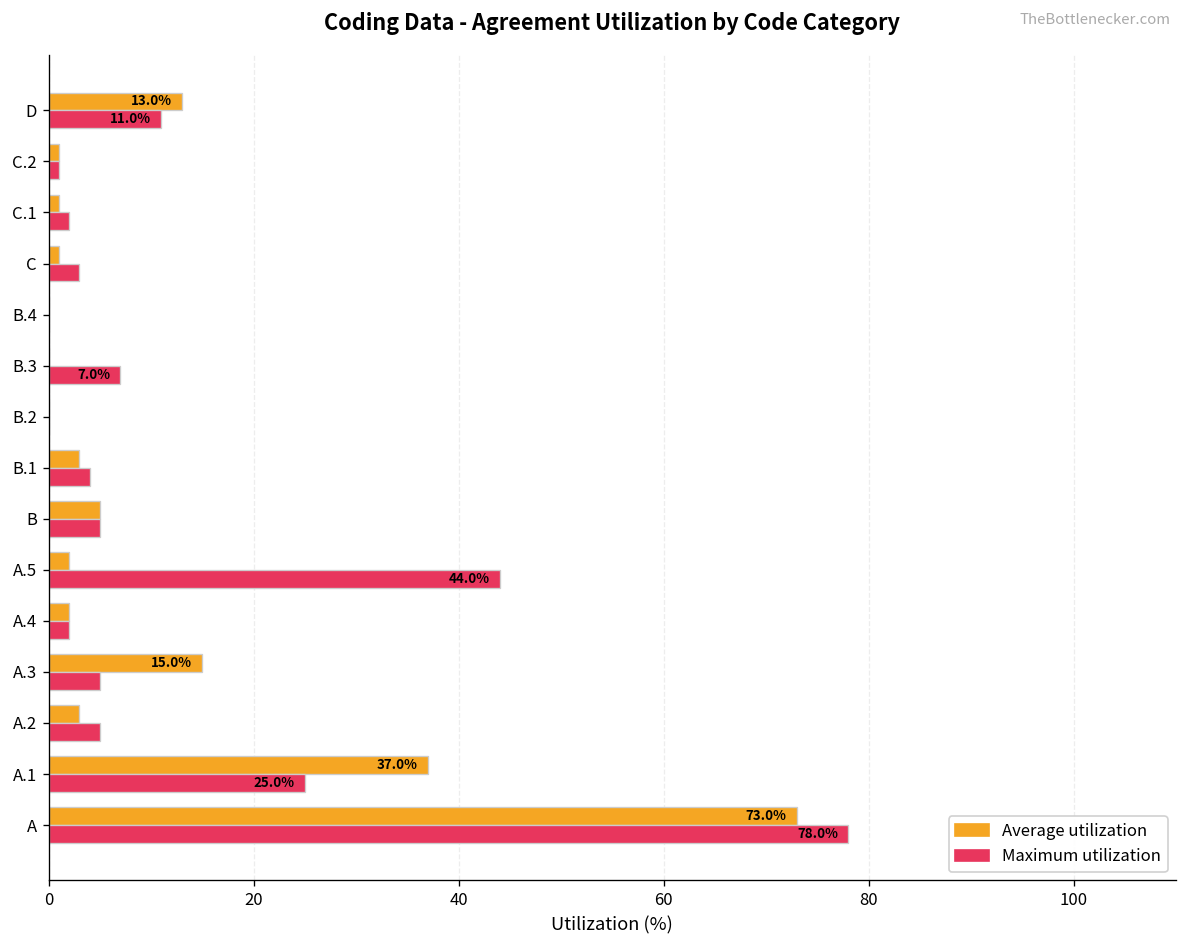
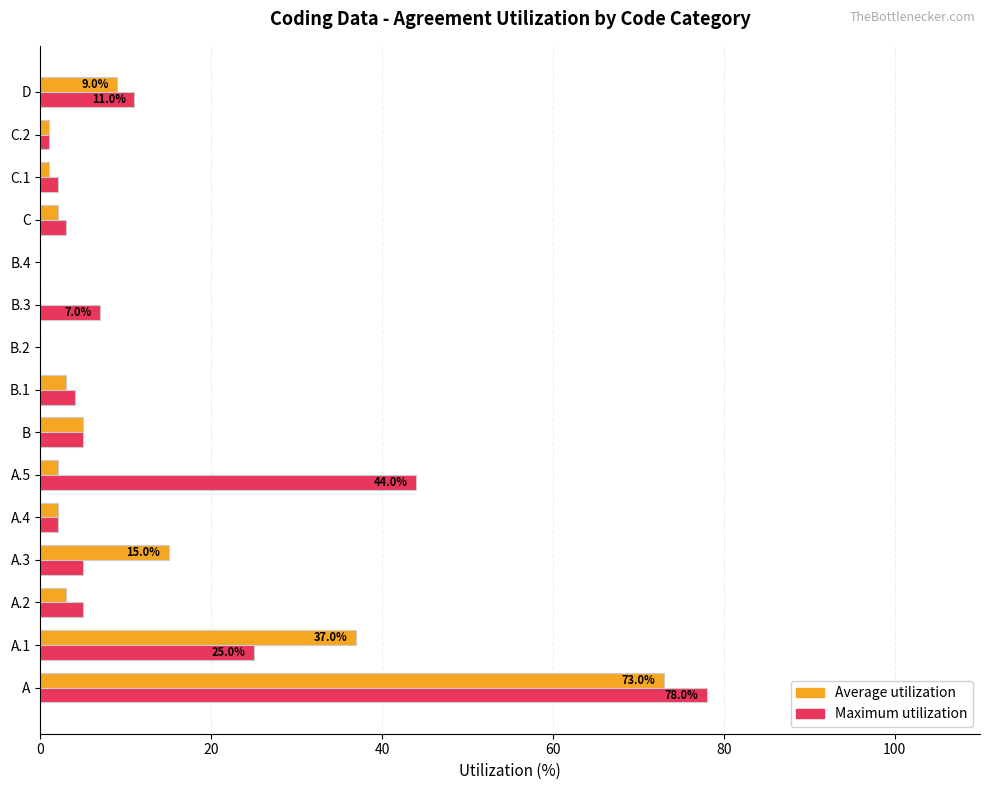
Average utilization, D: 13.0% -> 9.0%
Average utilization, C: 1 -> 2
